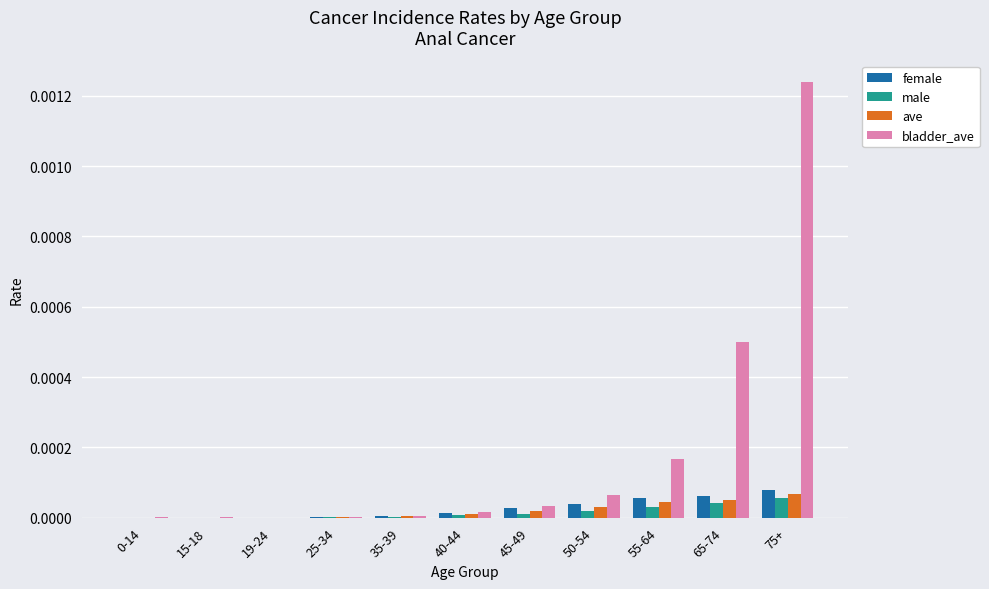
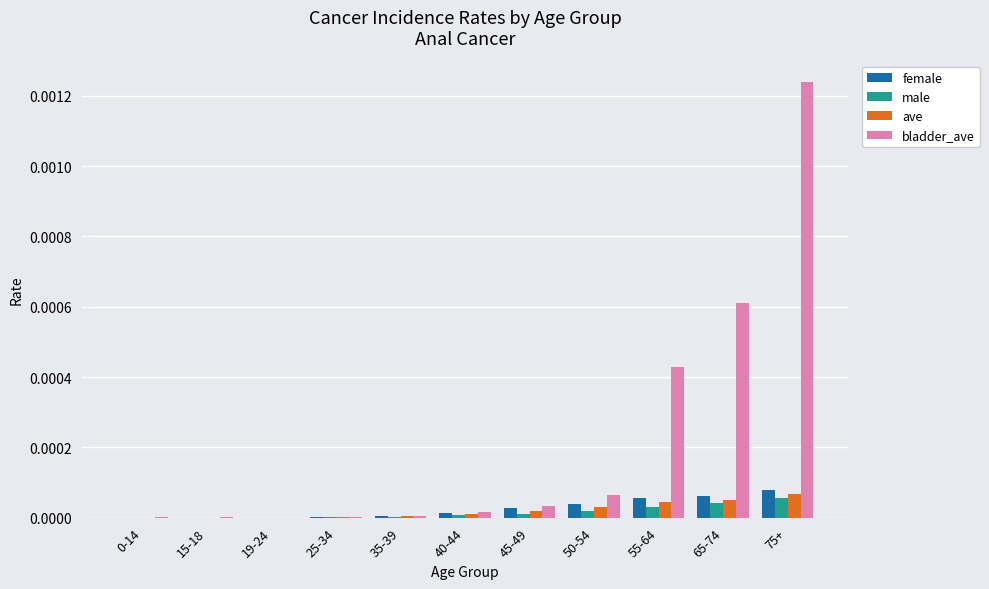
bladder_ave, 55-64: 0.00017 -> 0.00043
bladder_ave, 65-74: 0.00050 -> 0.00061
